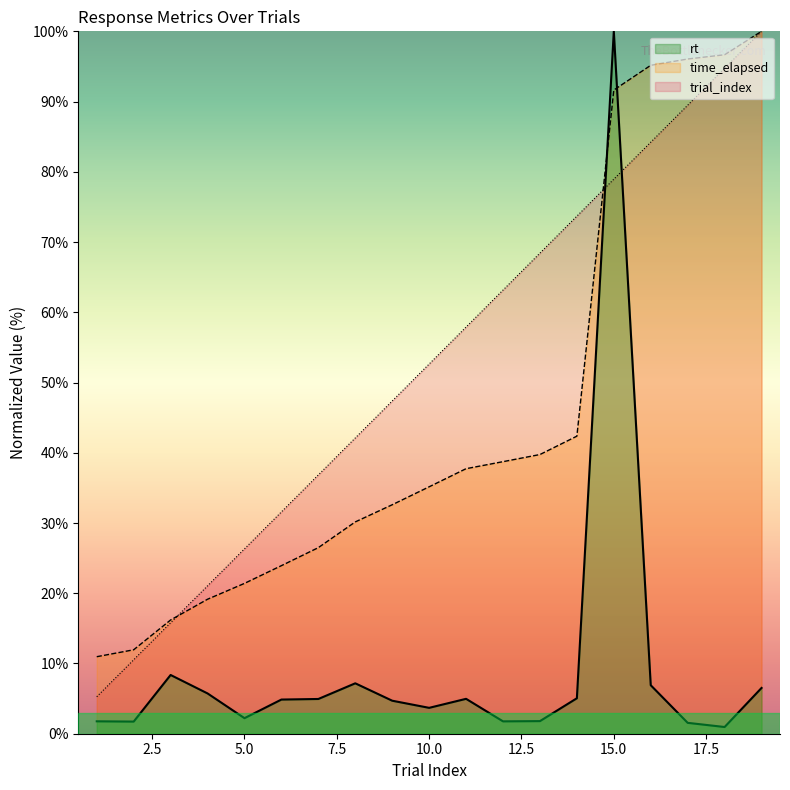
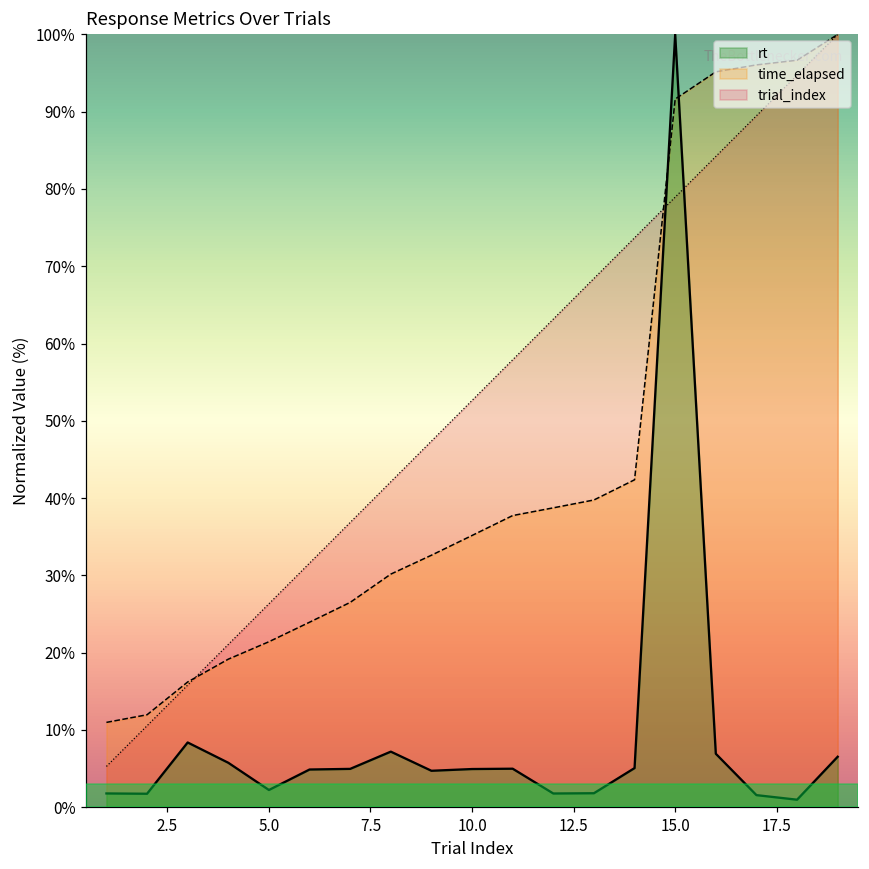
rt, 10.0: 4% -> 5%
